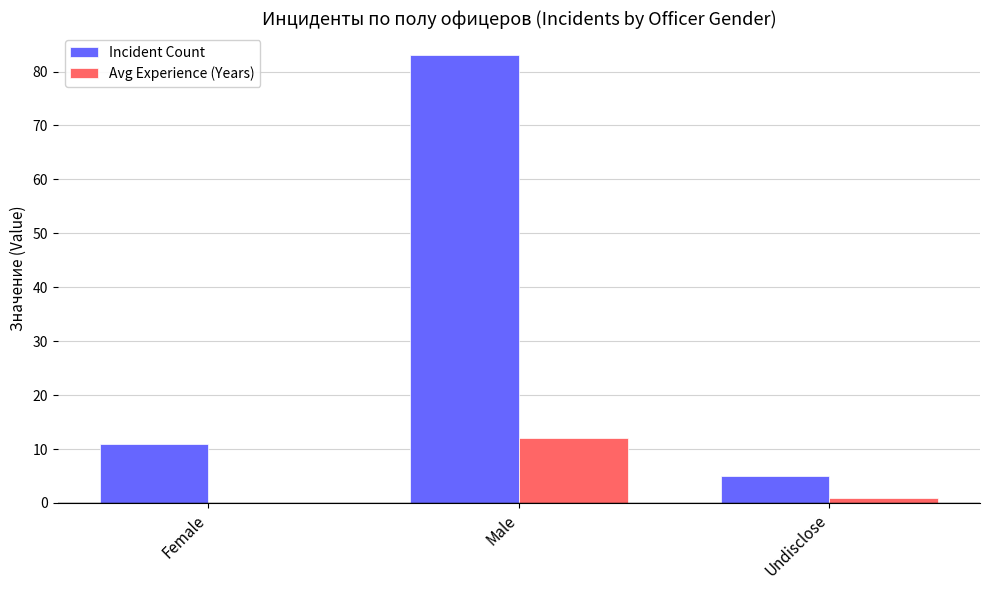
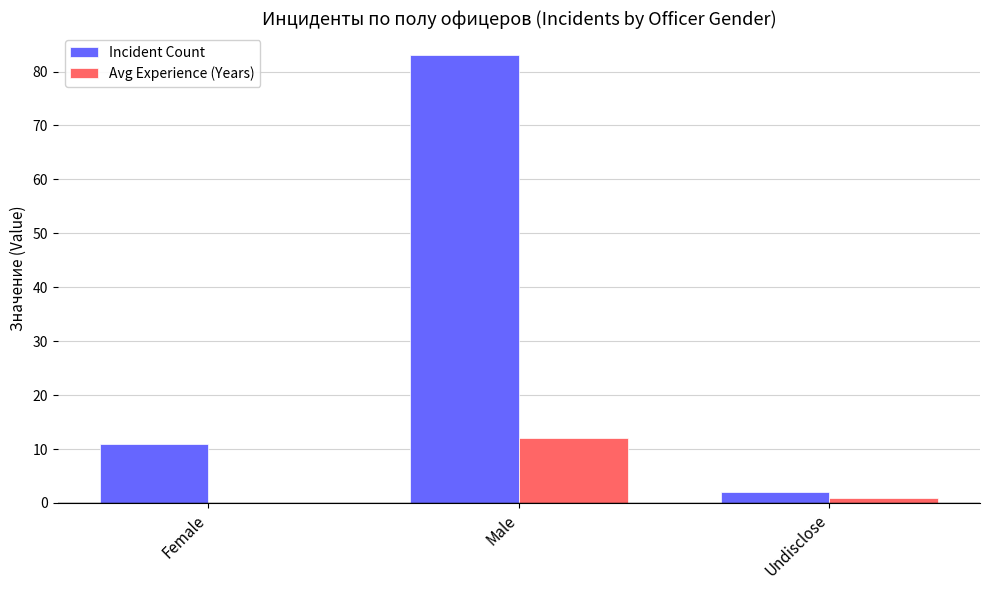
Incident Count, Undisclose: 5 -> 2
